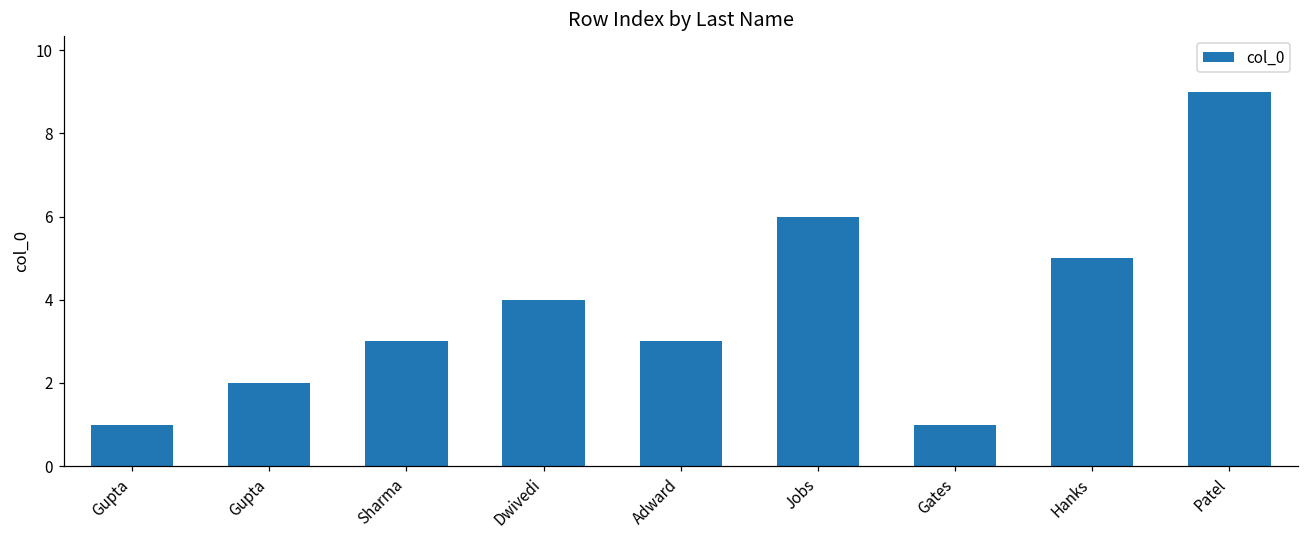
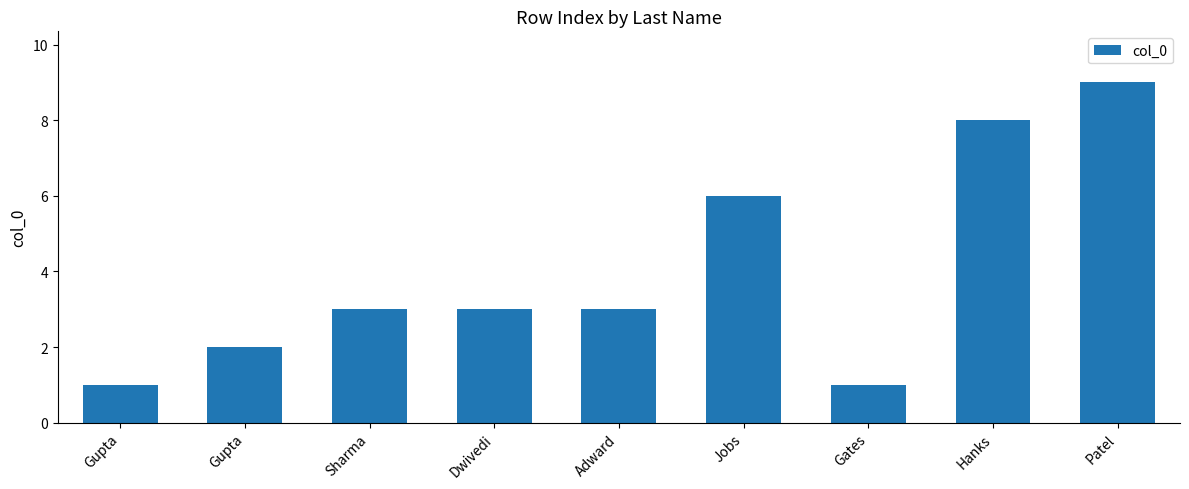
Dwivedi: 4 -> 3
Hanks: 5 -> 8
